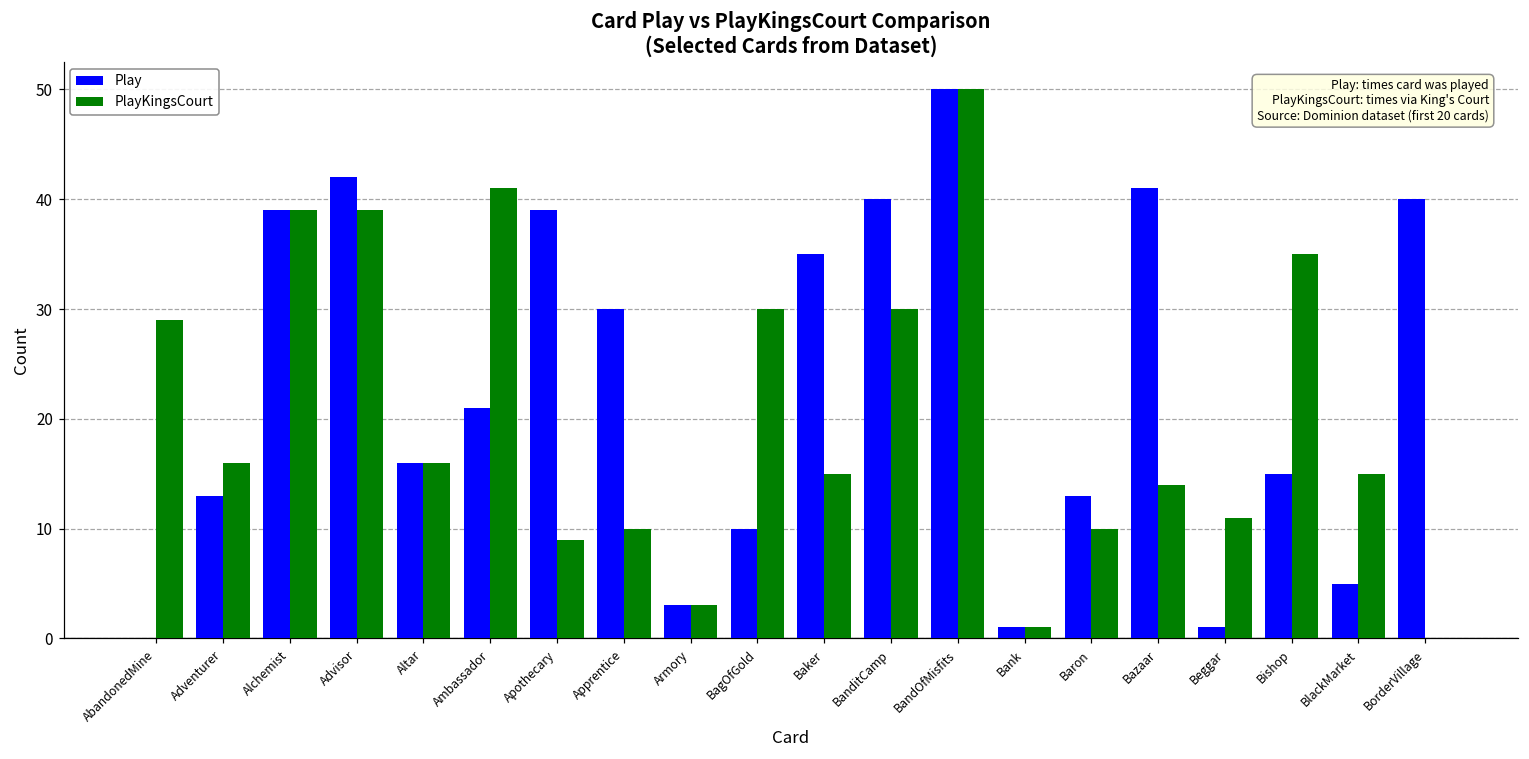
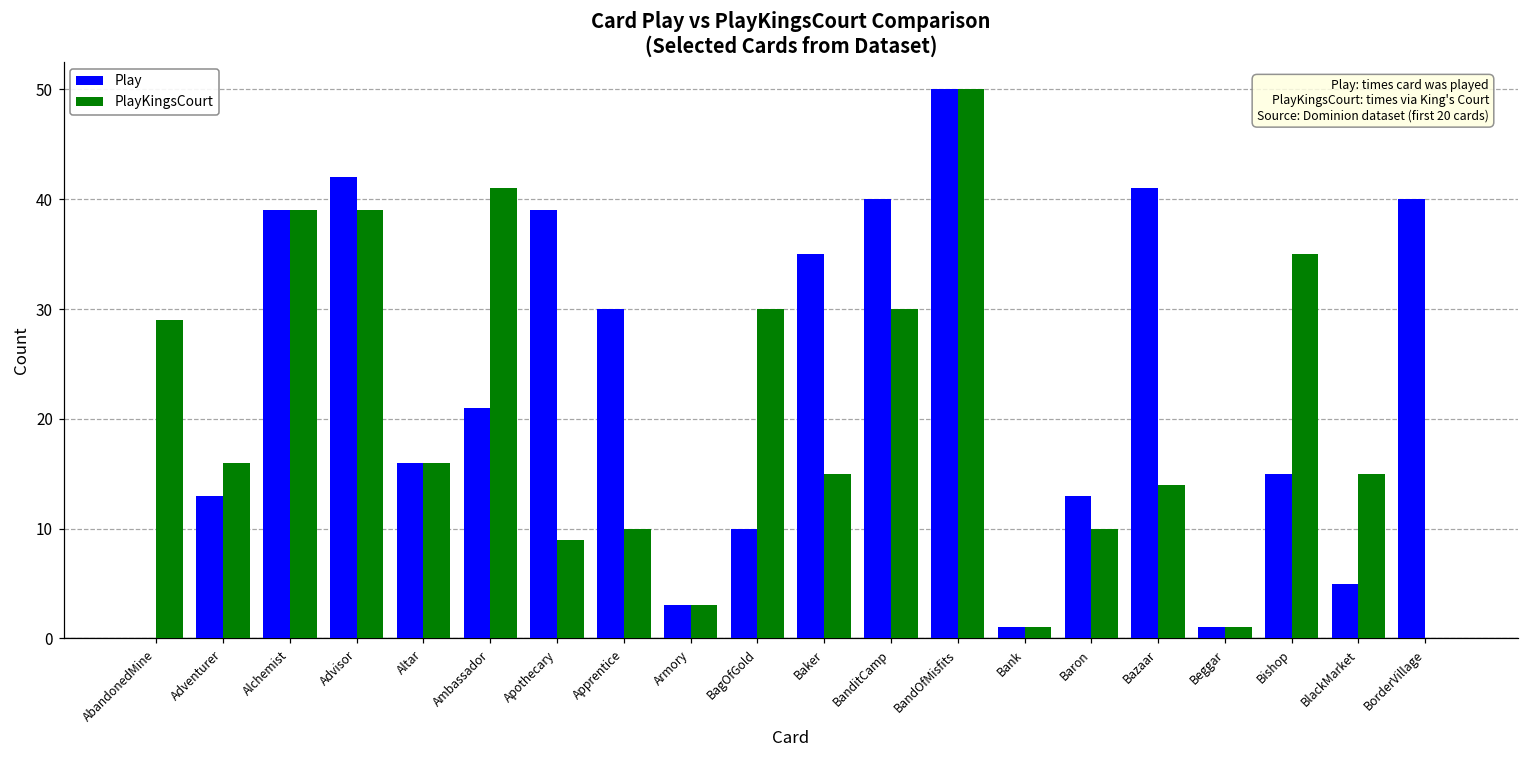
PlayKingsCourt, Beggar: 11 -> 1
